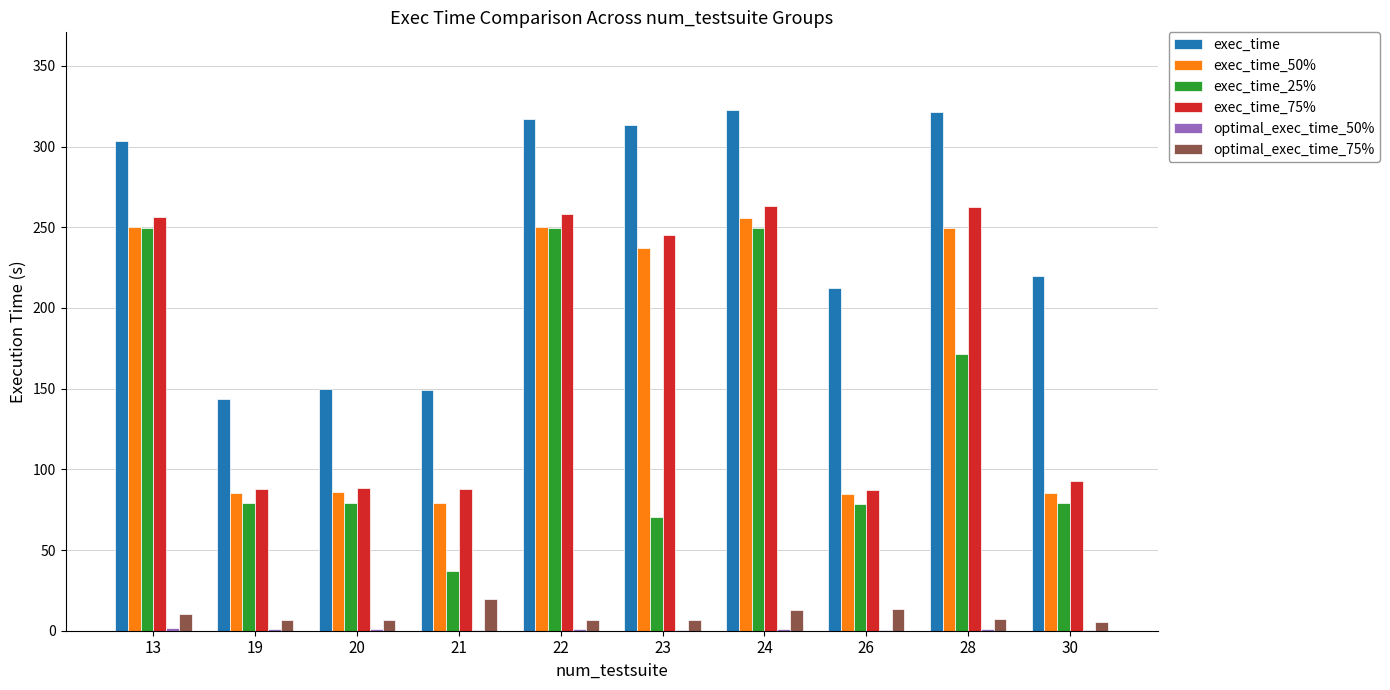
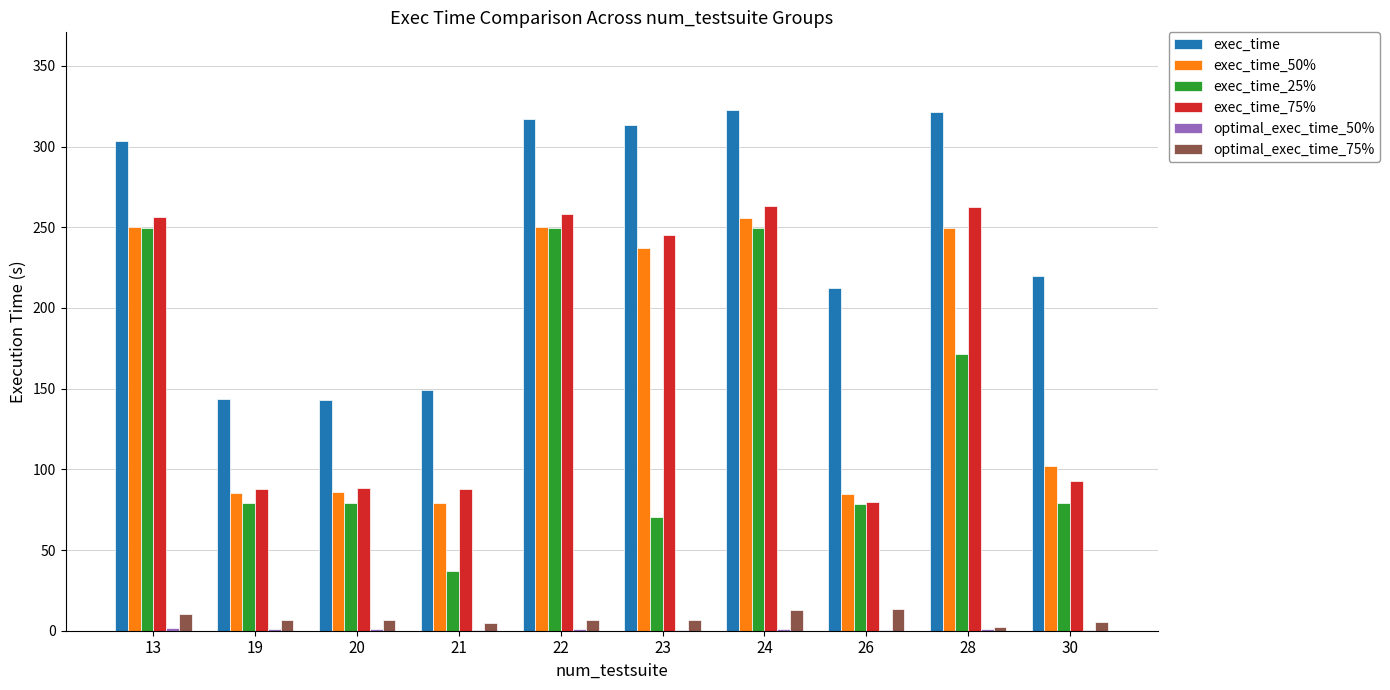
exec_time, 20: 150 -> 143
optimal_exec_time_75%, 21: 20 -> 5
exec_time_75%, 26: 87 -> 80
optimal_exec_time_75%, 28: 7 -> 2
exec_time_50%, 30: 85 -> 102
